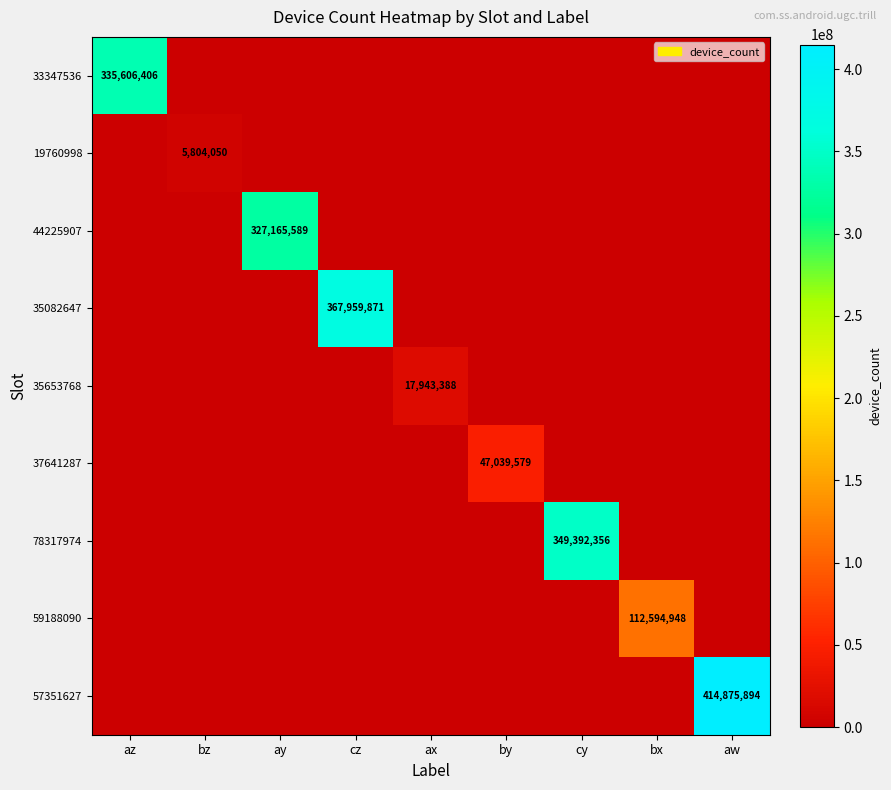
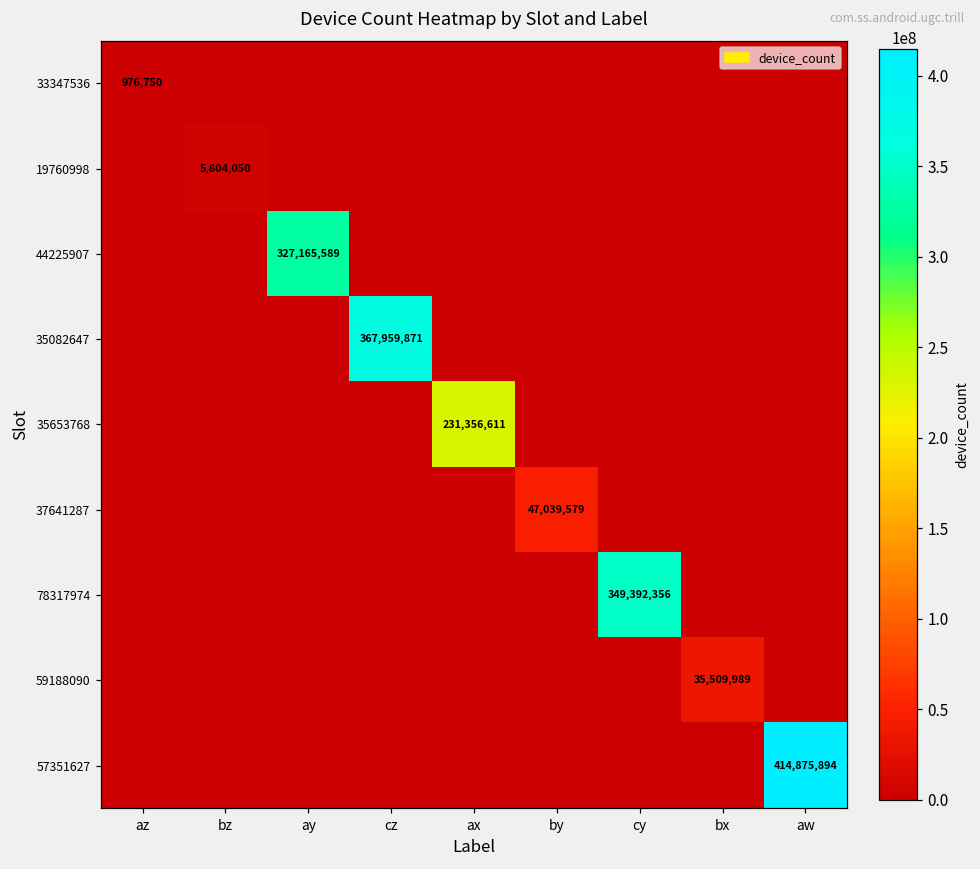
33347536, az: 335,606,406 -> 976,750
35653768, ax: 17,943,388 -> 231,356,611
59188090, bx: 112,594,948 -> 35,509,989
